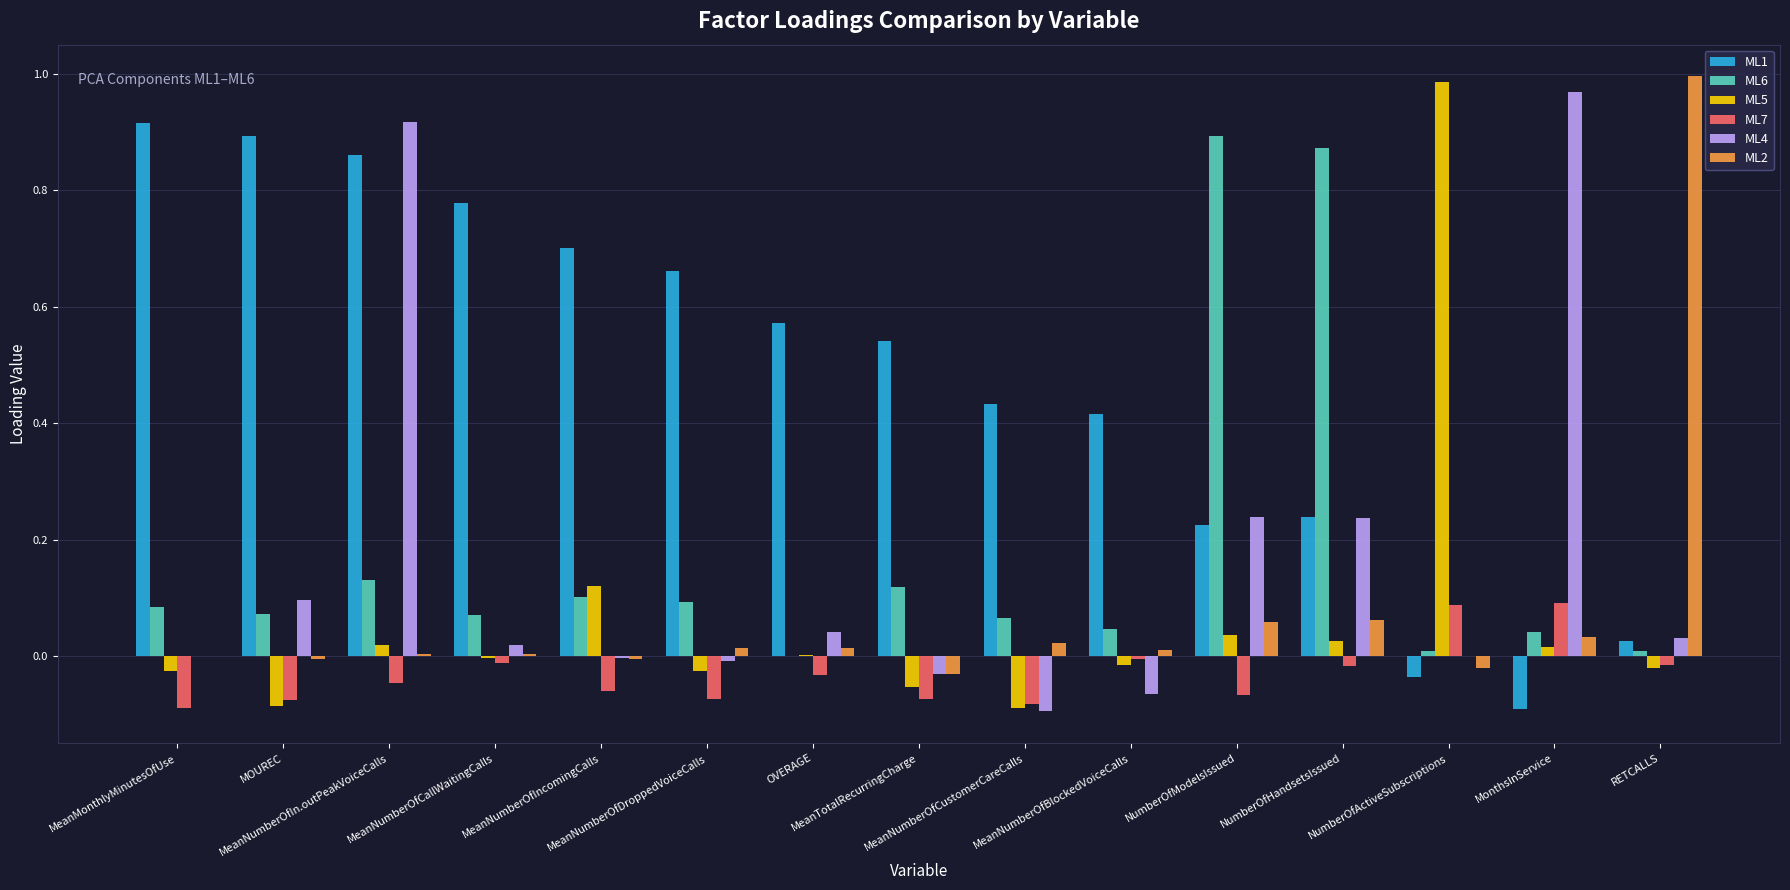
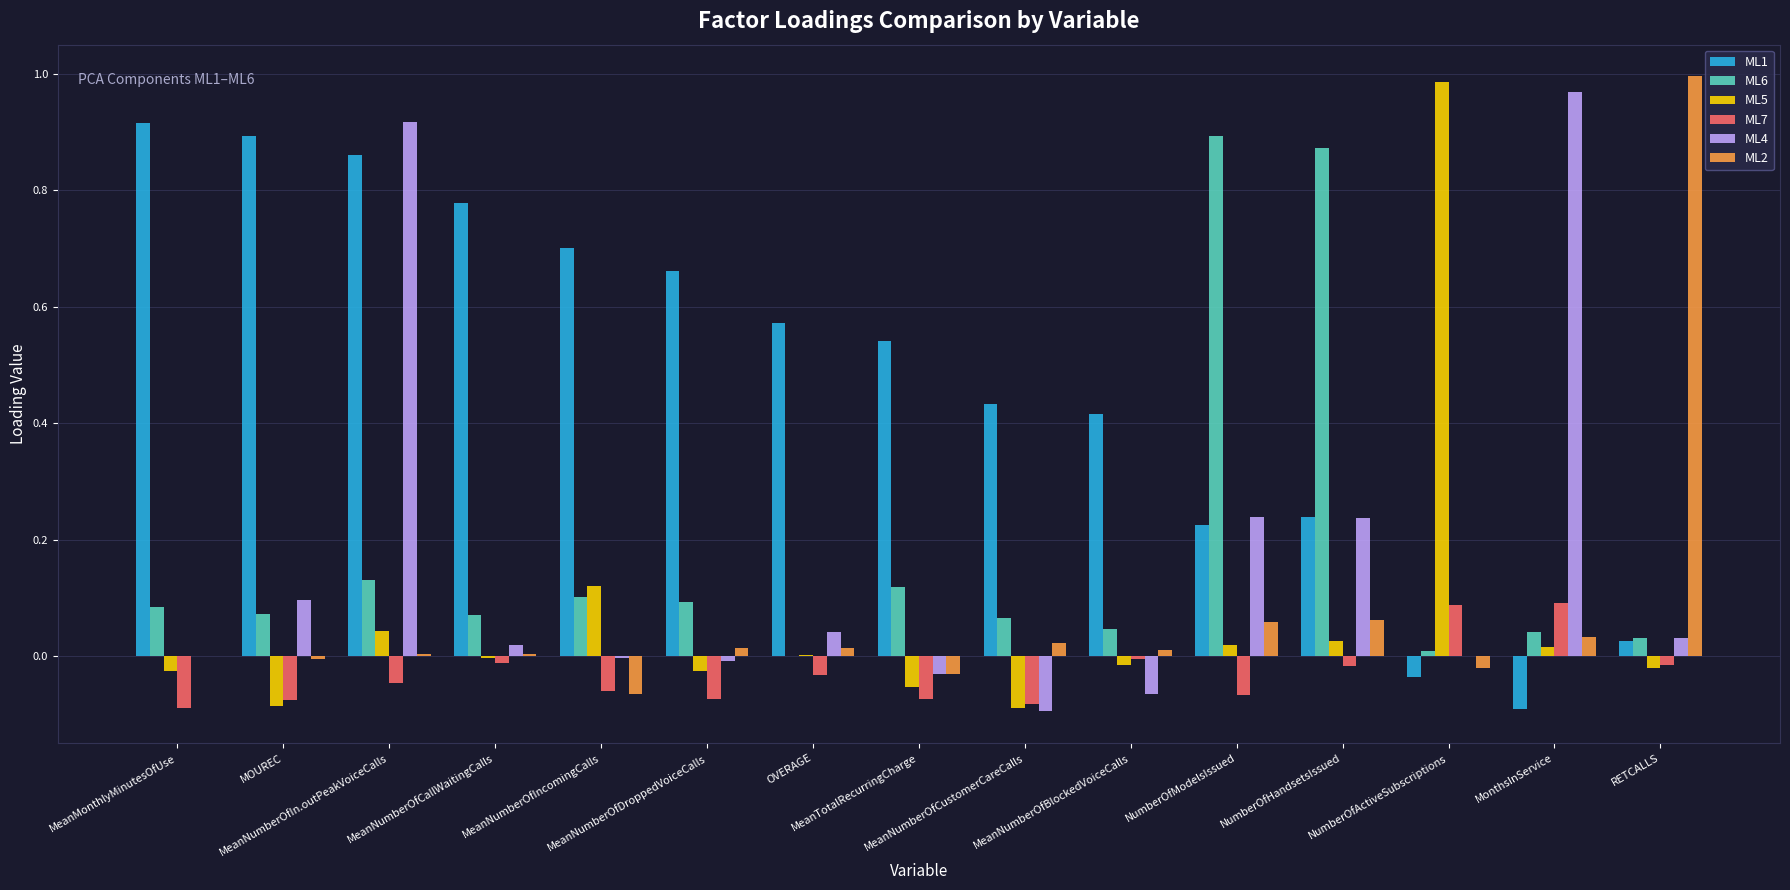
ML5, MeanNumberOfIn.outPeakVoiceCalls: 0.02 -> 0.04
ML2, MeanNumberOfIncomingCalls: -0.01 -> -0.06
ML5, NumberOfModelsIssued: 0.04 -> 0.02
ML6, RETCALLS: 0.01 -> 0.03
